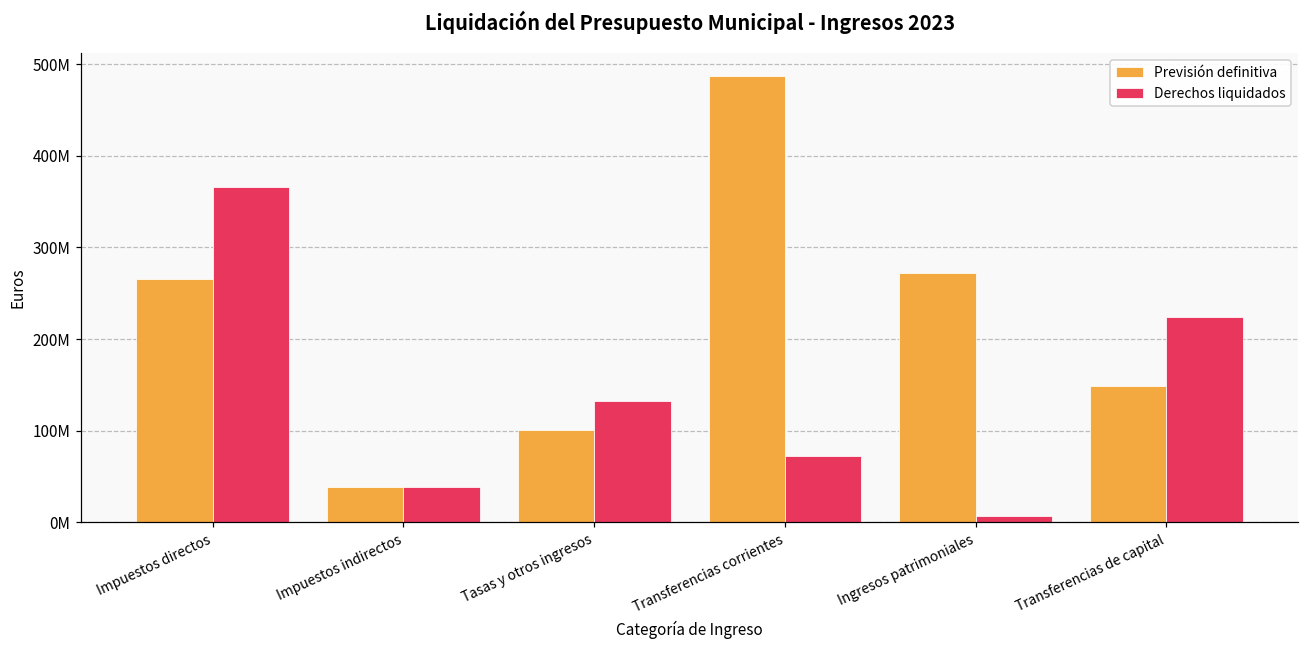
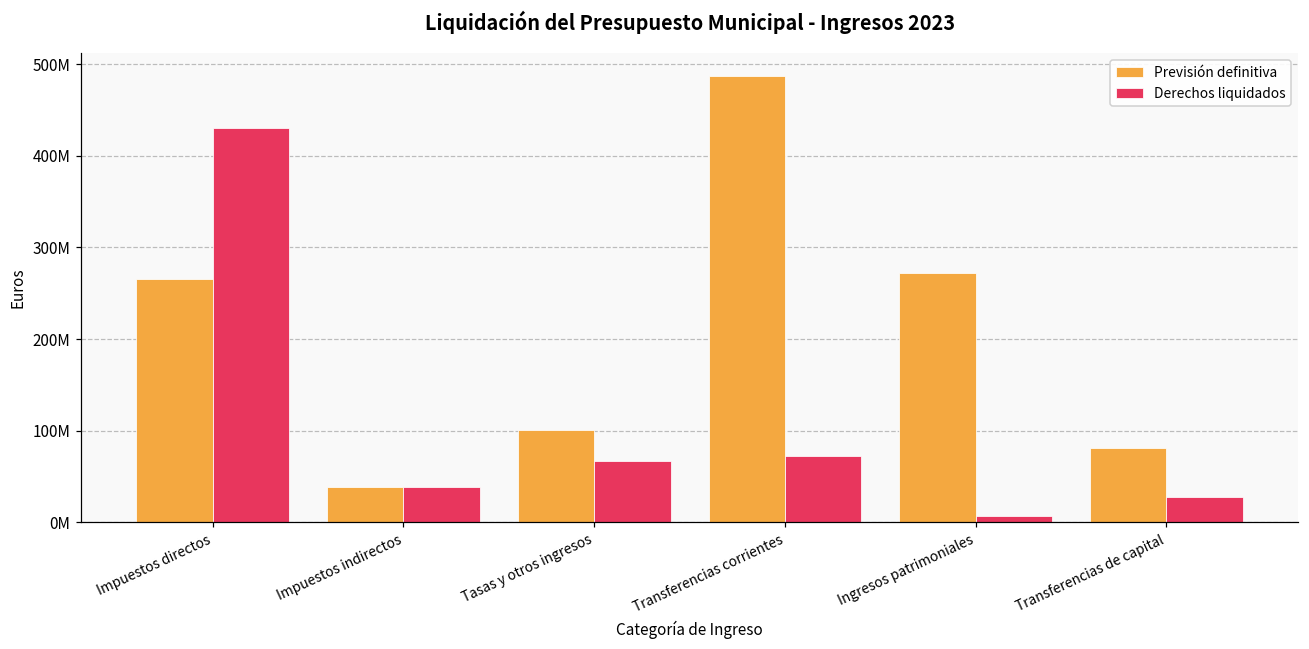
Derechos liquidados, Impuestos directos: 370000000 -> 430000000
Derechos liquidados, Tasas y otros ingresos: 130000000 -> 70000000
Previsión definitiva, Transferencias de capital: 150000000 -> 80000000
Derechos liquidados, Transferencias de capital: 220000000 -> 30000000
